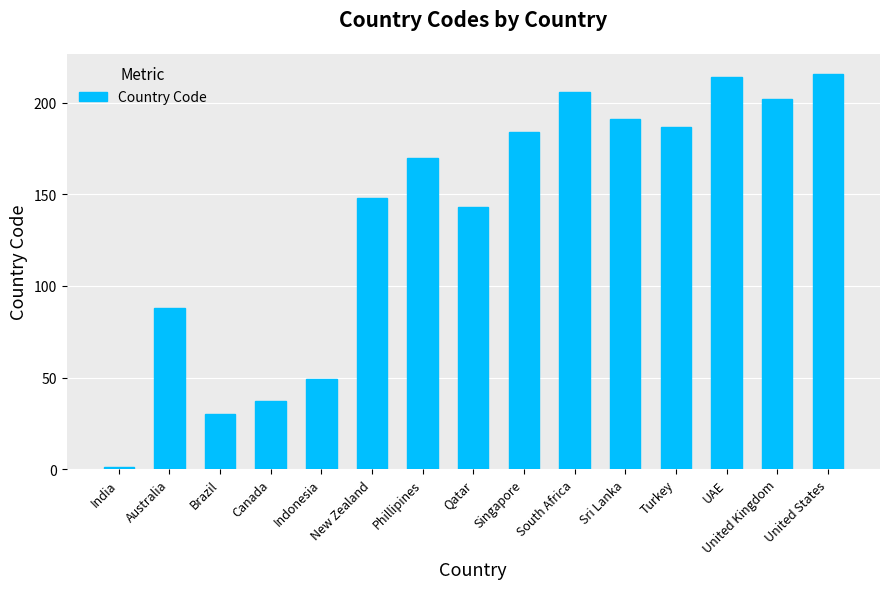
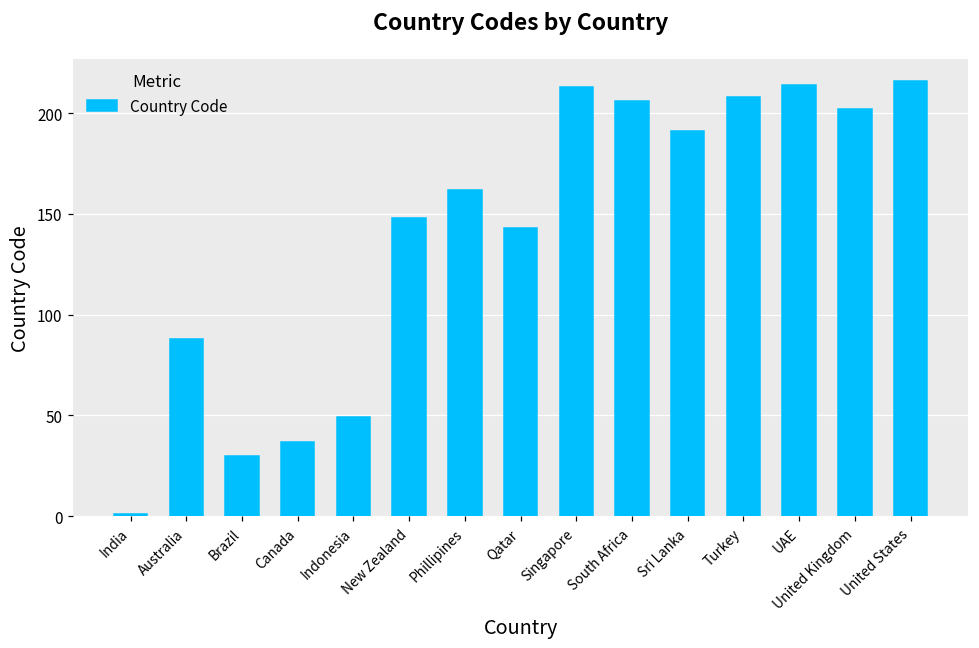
Phillipines: 170 -> 162
Singapore: 184 -> 213
Turkey: 187 -> 208
